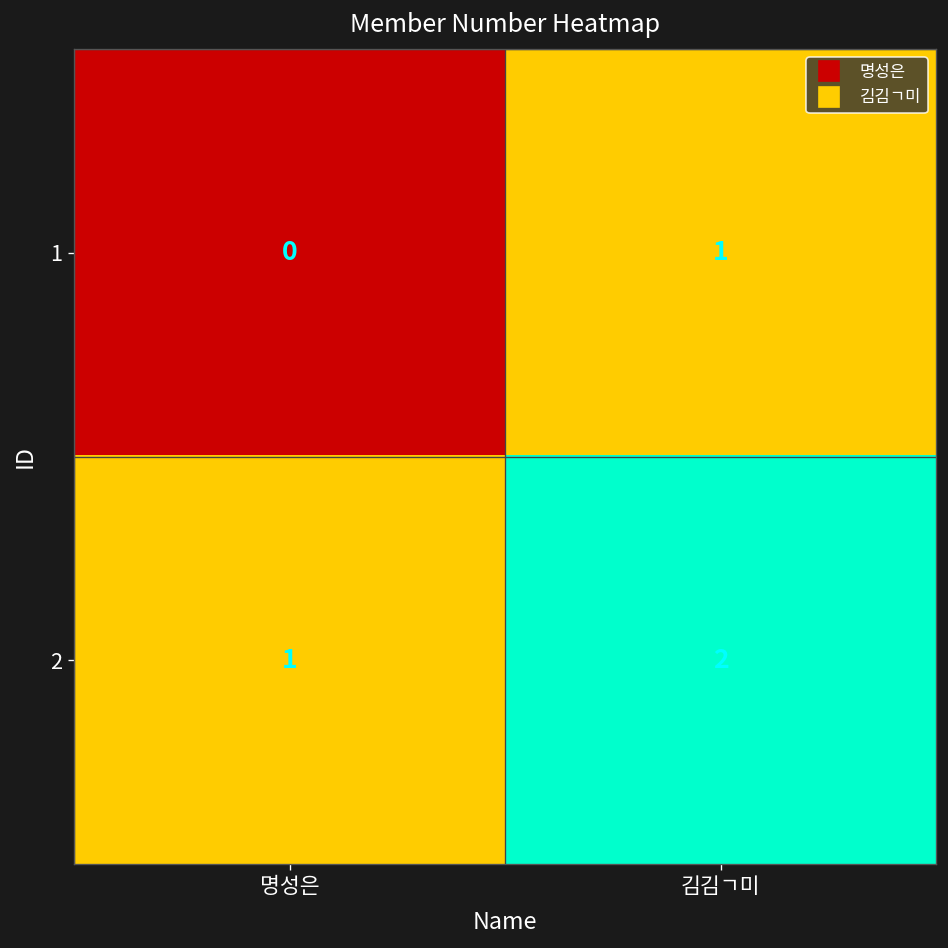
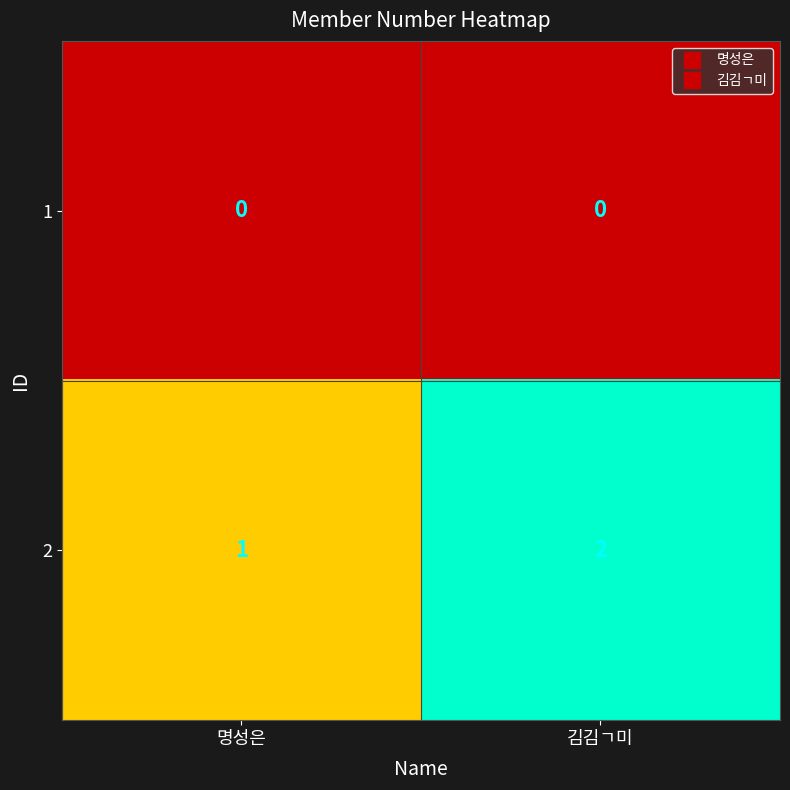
1, 김김ㄱ미: 1 -> 0
